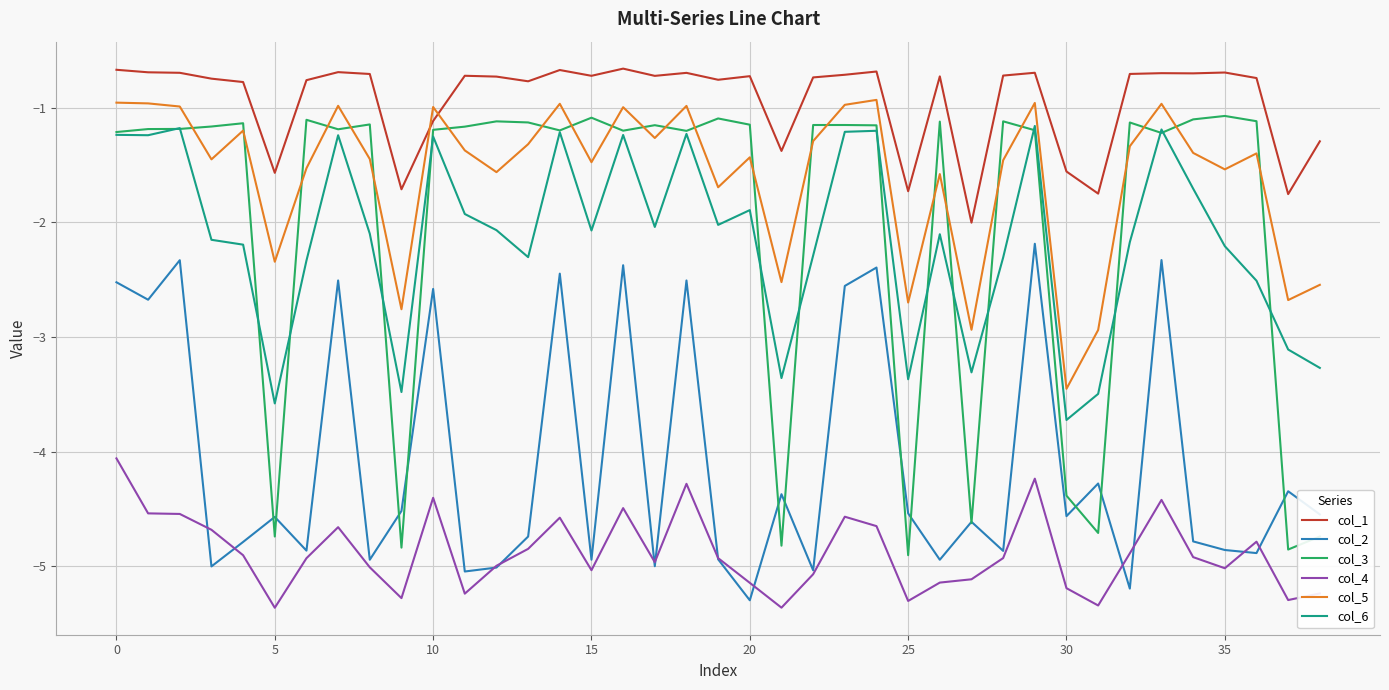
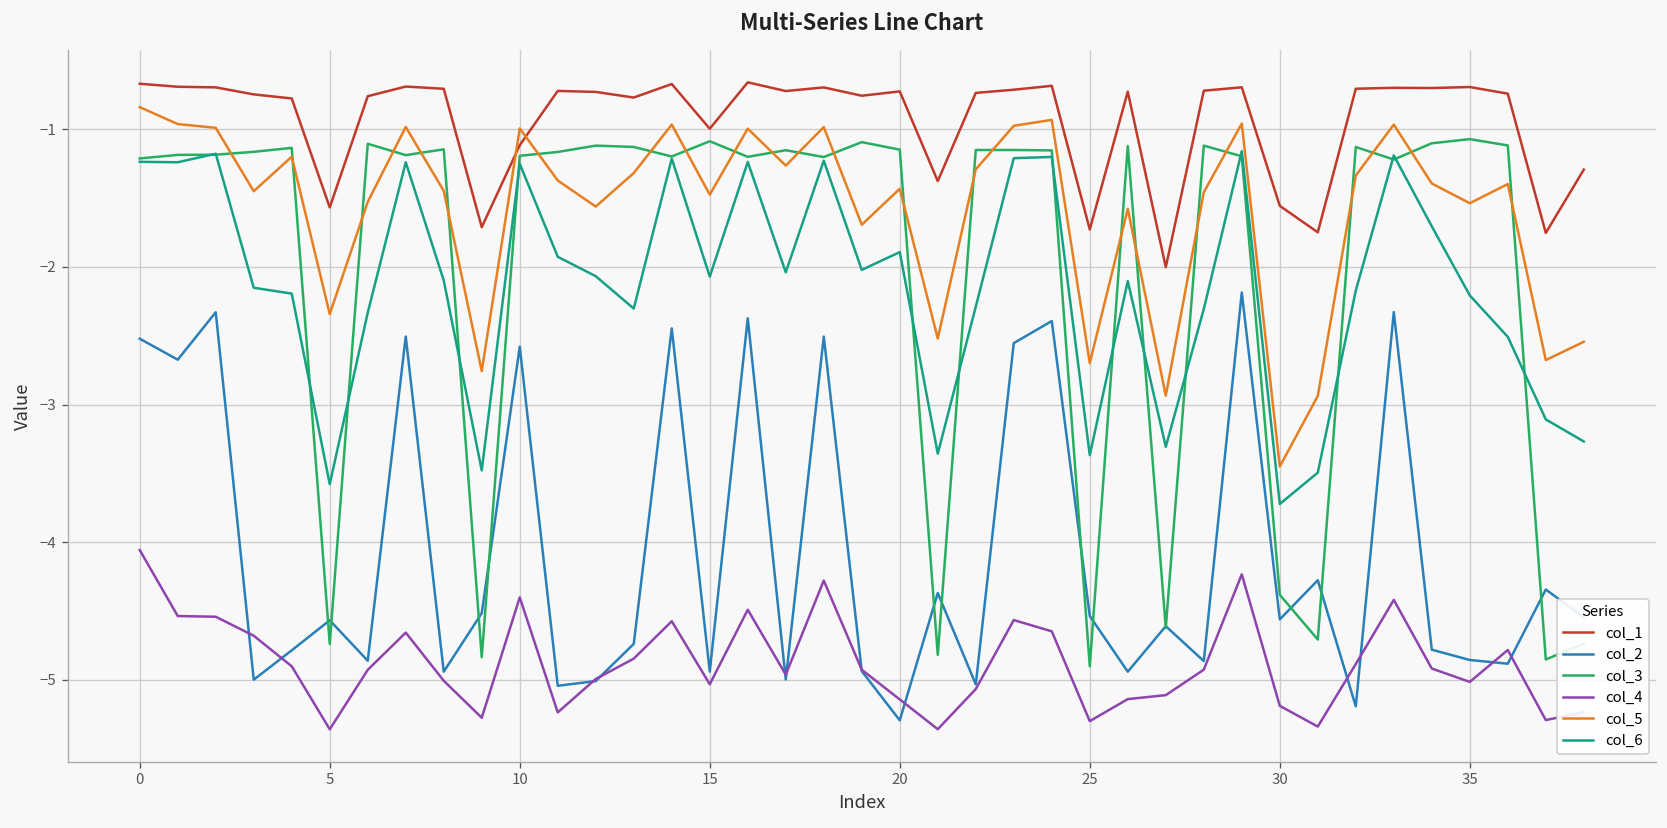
col_5, 0: -0.95 -> -0.84
col_1, 15: -0.72 -> -1.00
